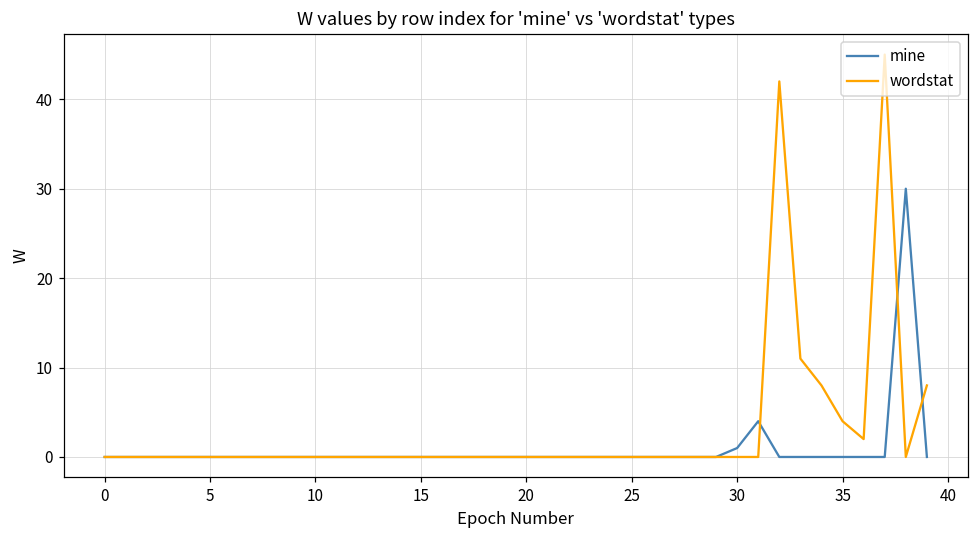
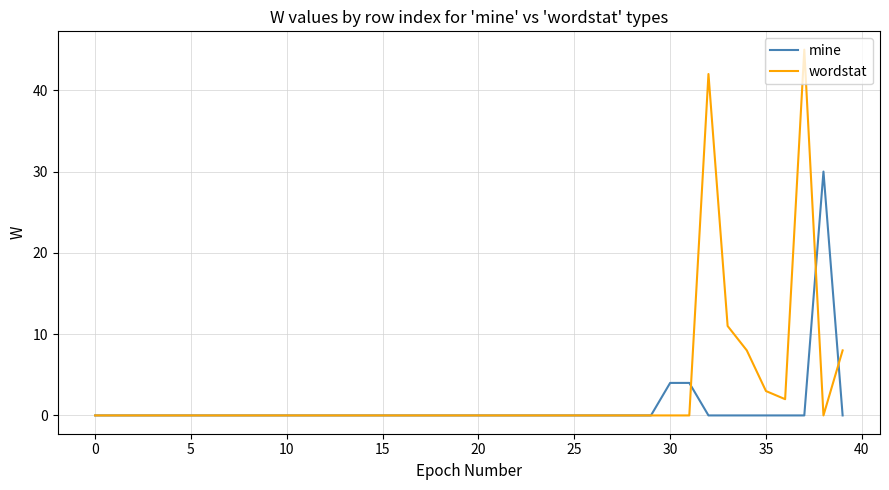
mine, 30: 1 -> 4
wordstat, 35: 4 -> 3
